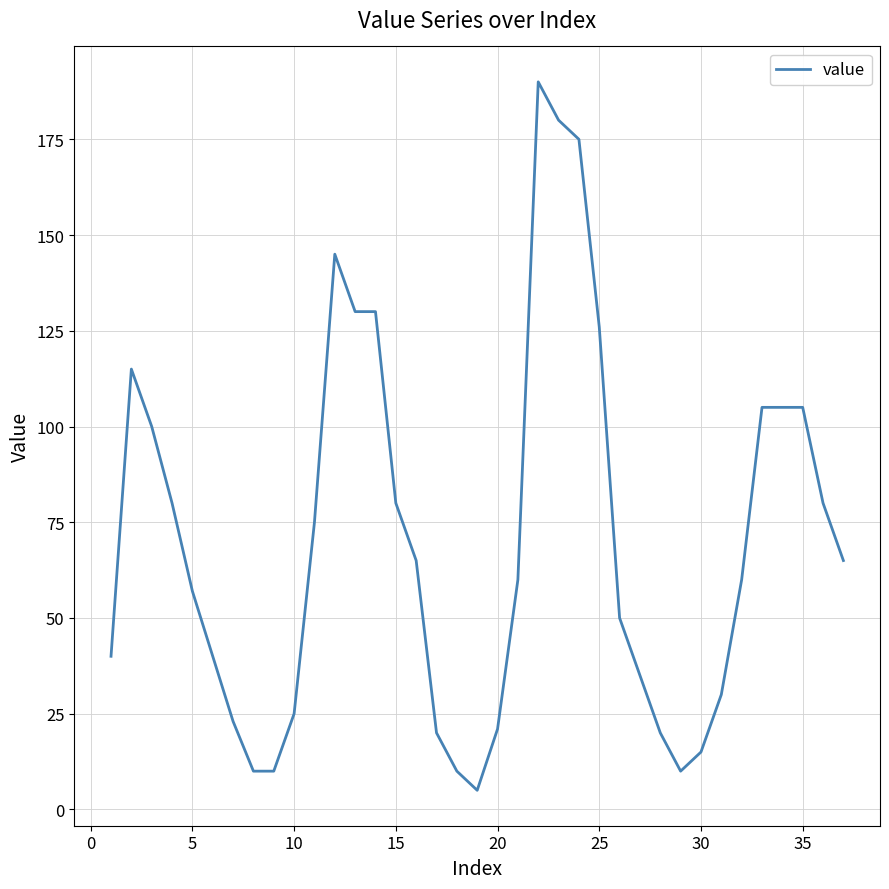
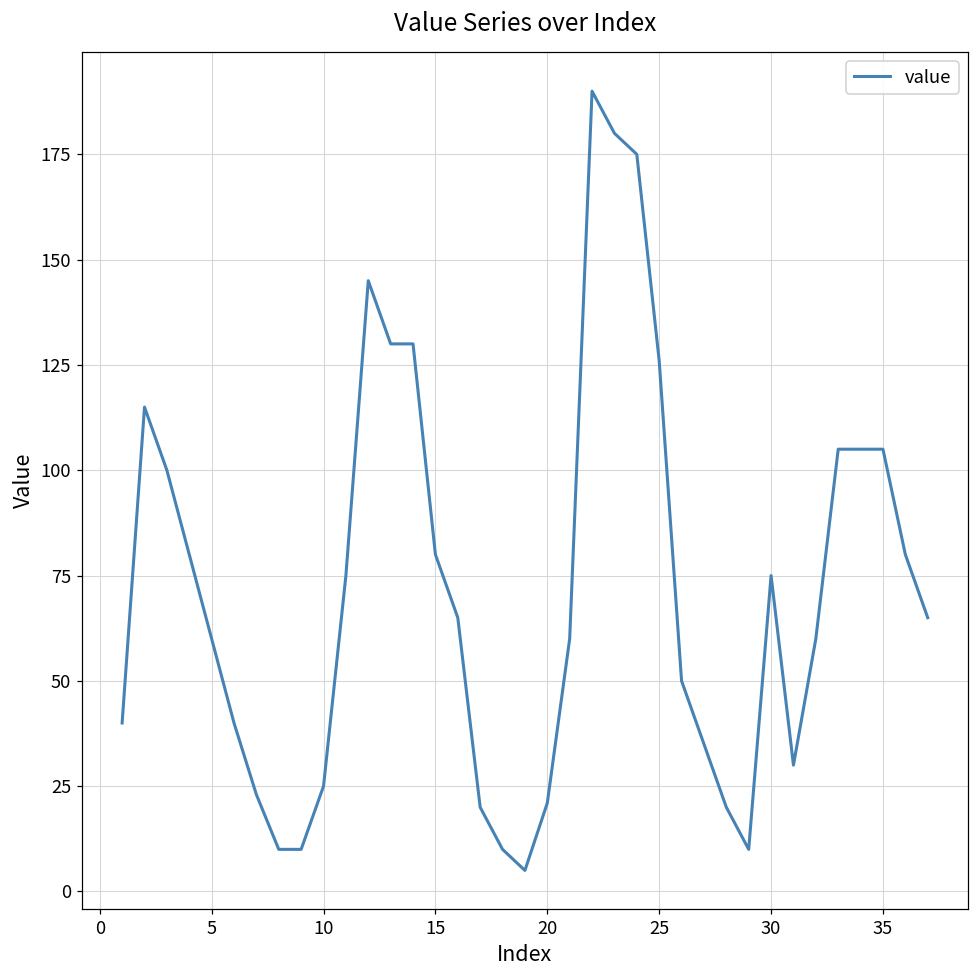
5: 57 -> 60
30: 15 -> 75
